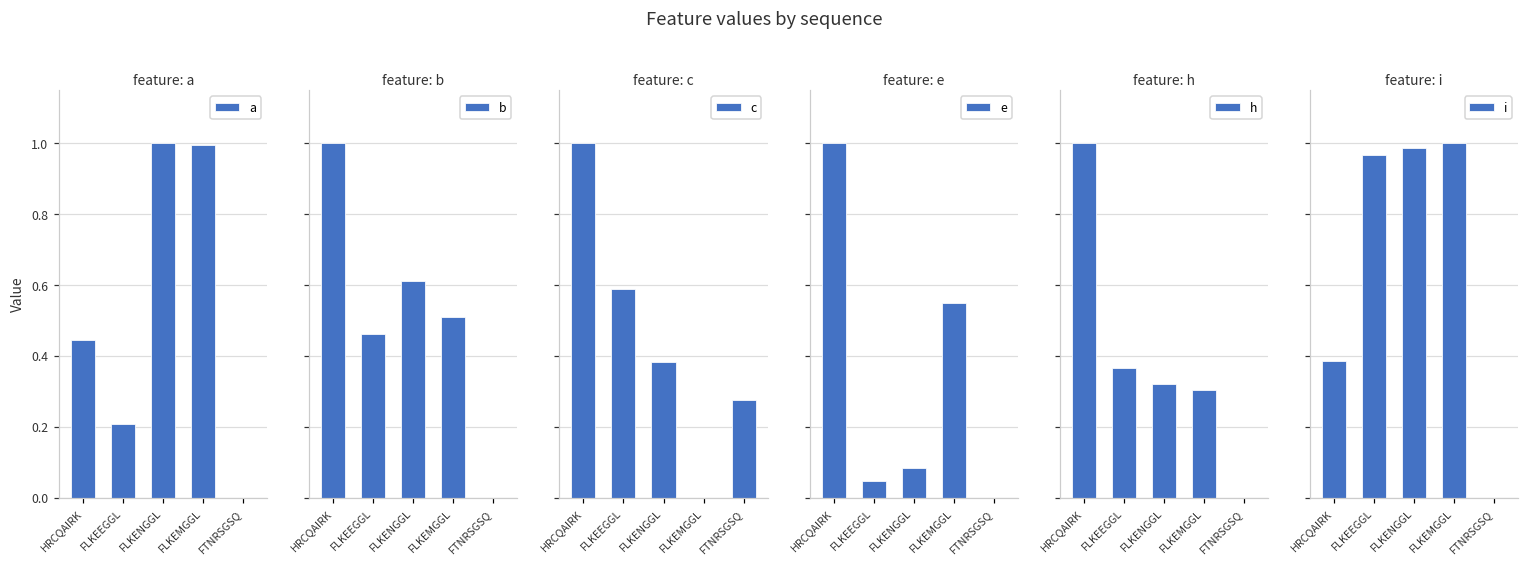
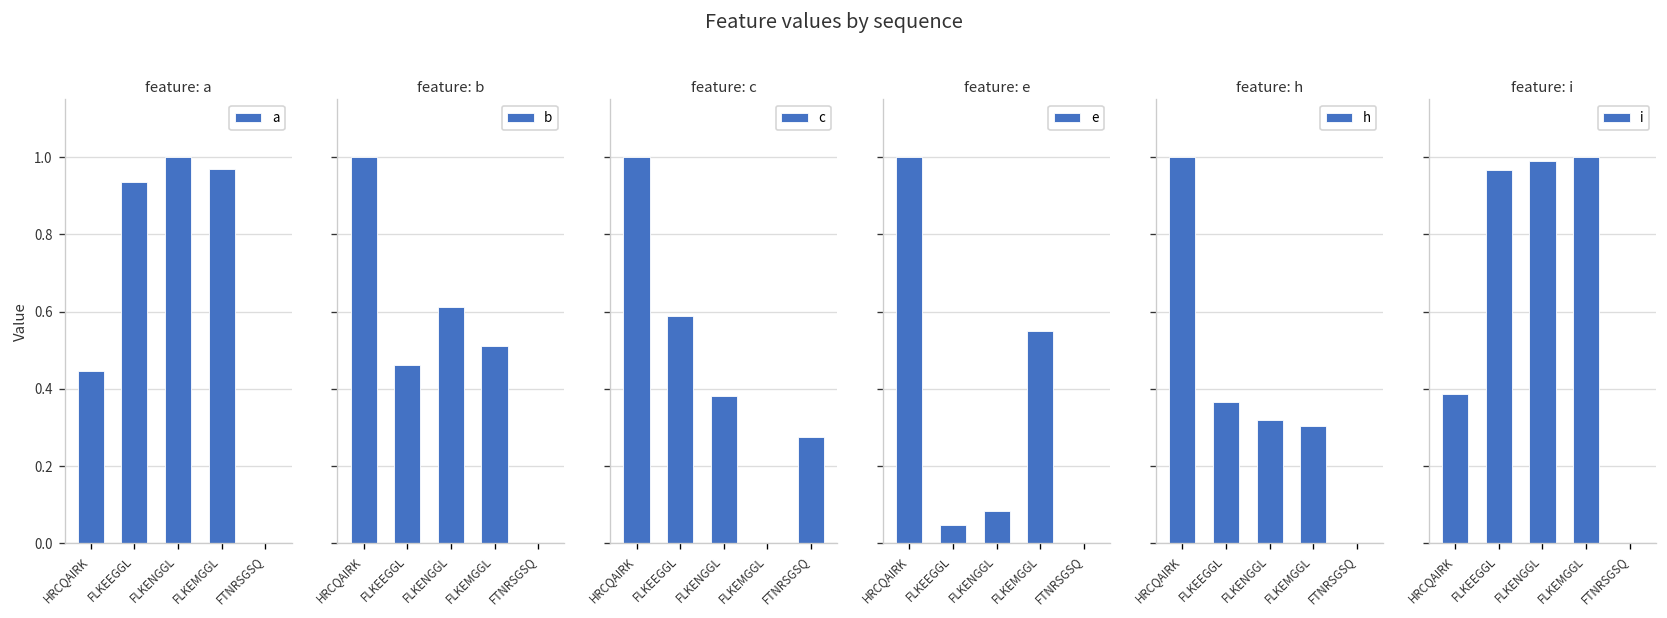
feature: a, FLKEEGGL: 0.21 -> 0.94
feature: a, FLKEMGGL: 1.00 -> 0.97
